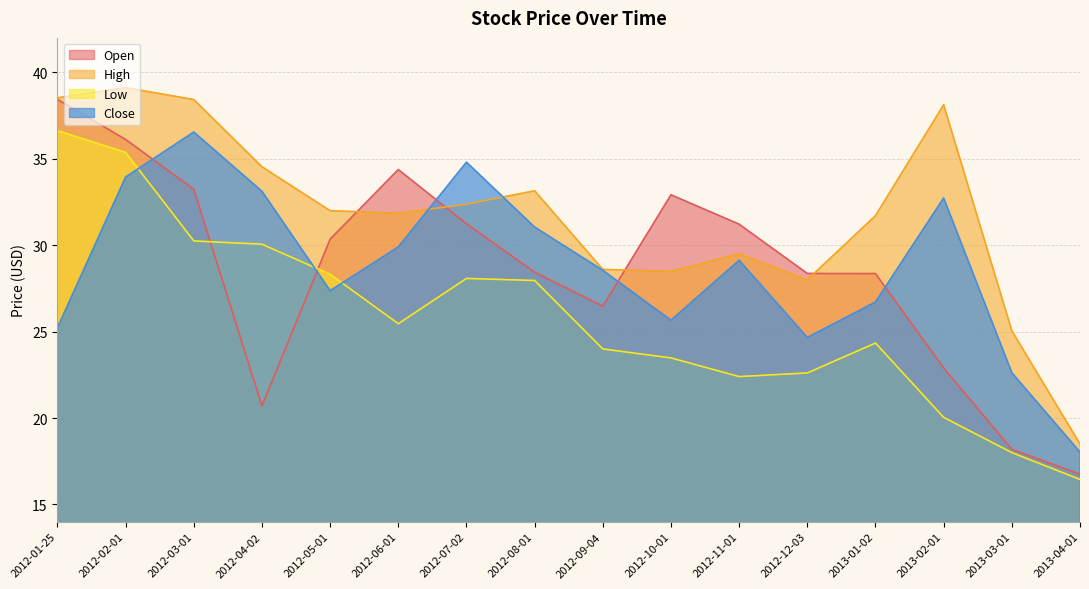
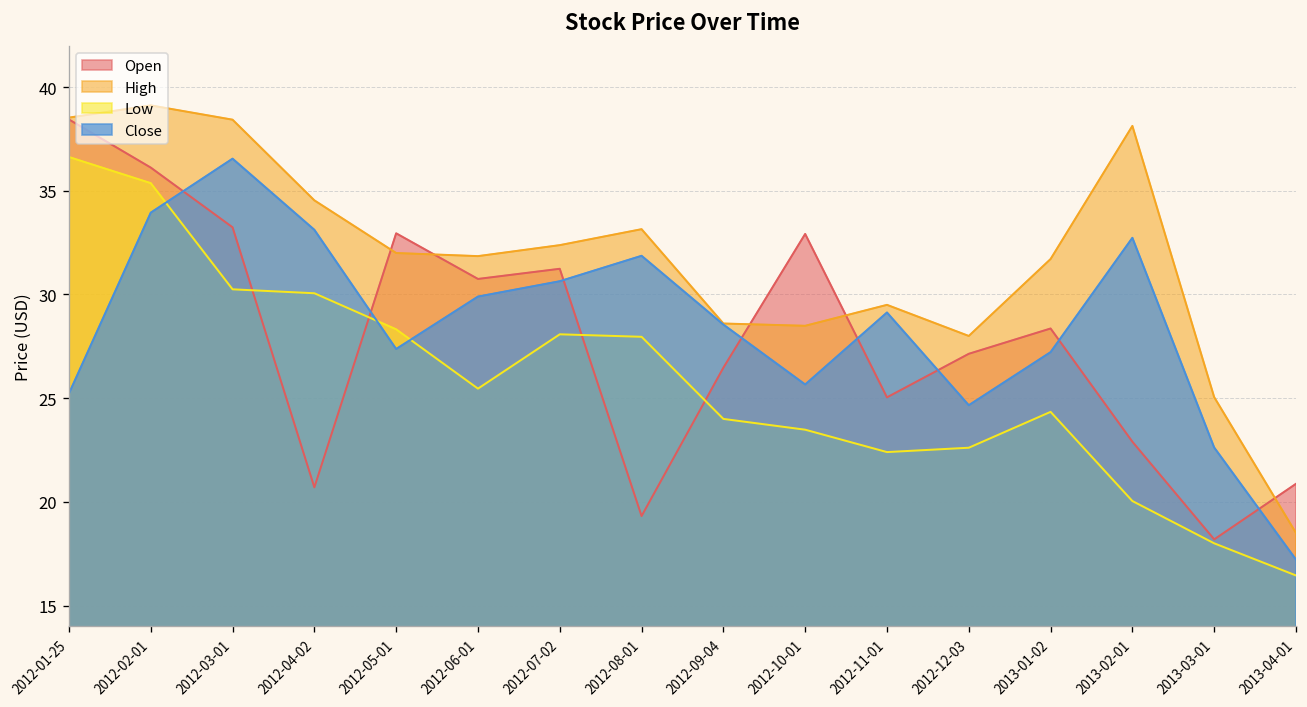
Open, 2012-05-01: 30.4 -> 33.0
Open, 2012-06-01: 34.4 -> 30.8
Close, 2012-07-02: 34.8 -> 30.6
Open, 2012-08-01: 28.4 -> 19.3
Close, 2012-08-01: 31.0 -> 31.9
Open, 2012-11-01: 31.2 -> 25.0
Open, 2012-12-03: 28.4 -> 27.1
Close, 2013-01-02: 26.7 -> 27.2
Open, 2013-04-01: 16.8 -> 20.9
Close, 2013-04-01: 18.0 -> 17.2
